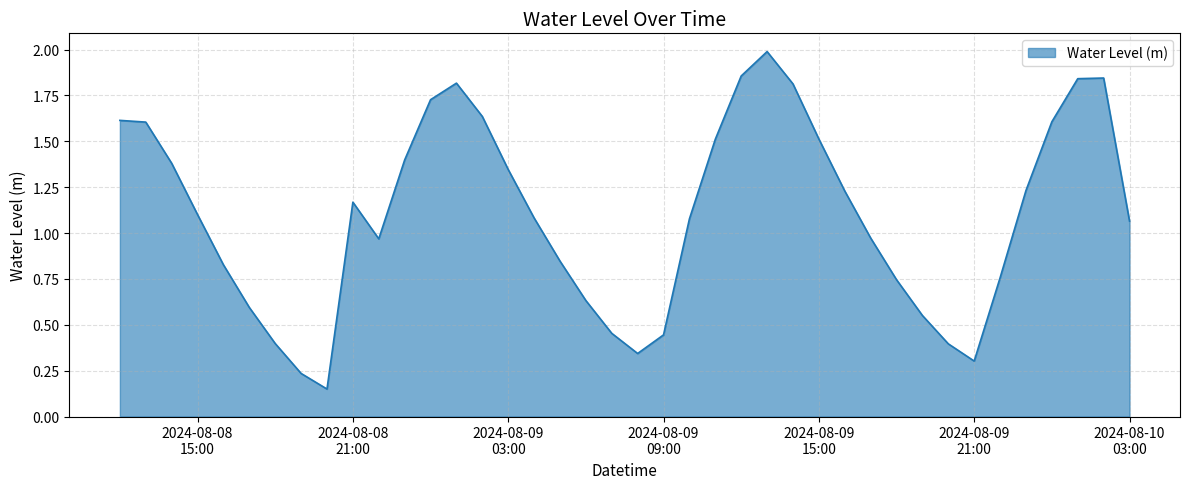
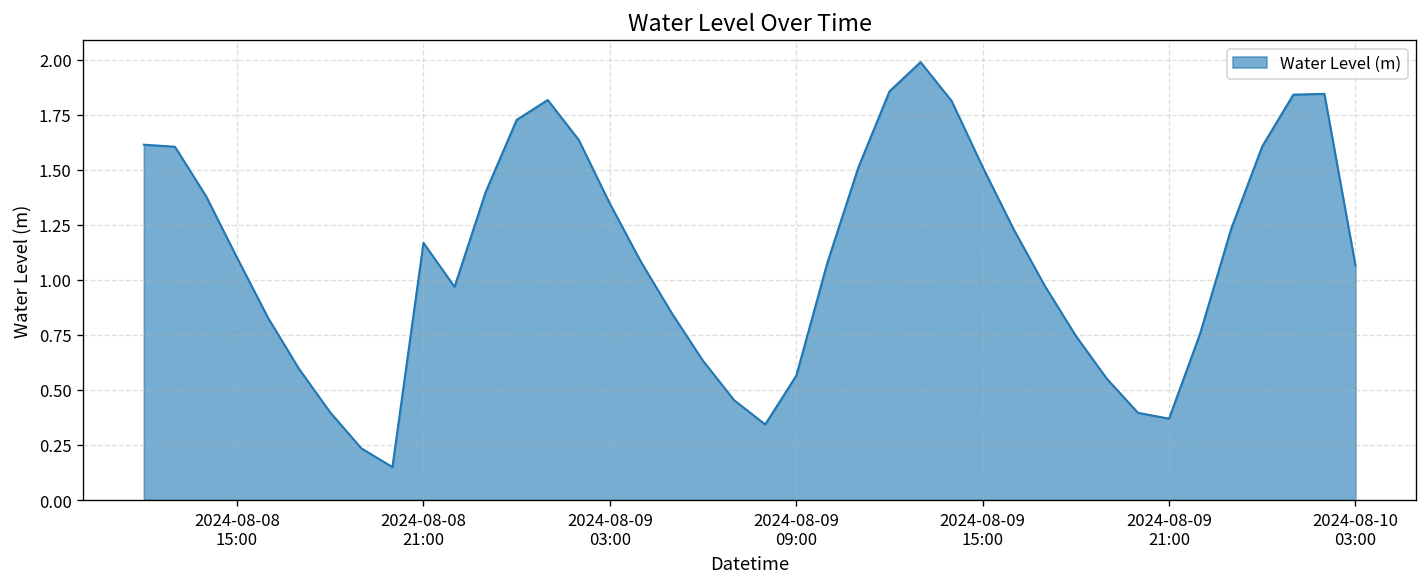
2024-08-09 09:00: 0.45 -> 0.56
2024-08-09 21:00: 0.30 -> 0.37
